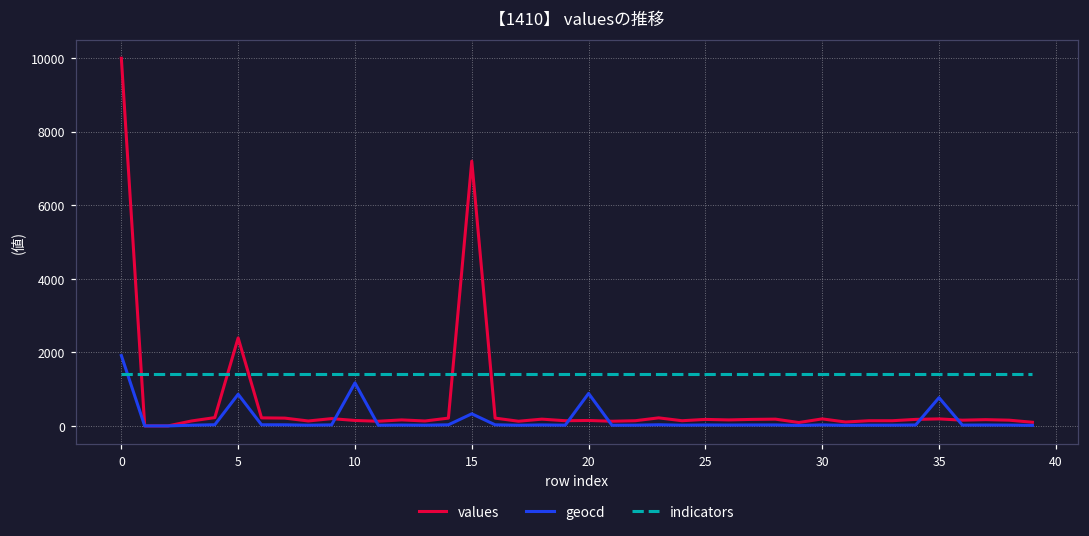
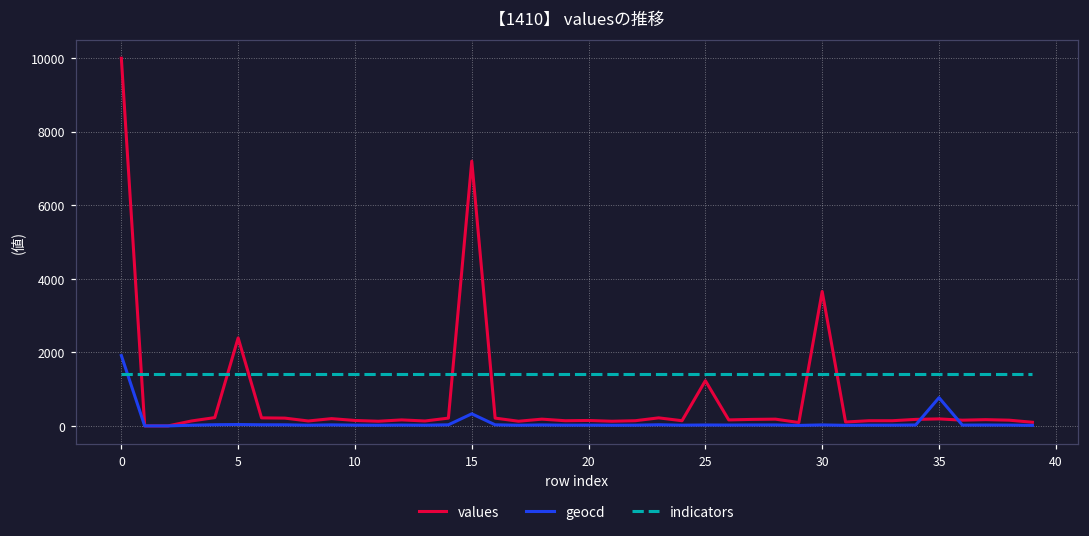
geocd, 5: 900 -> 0
geocd, 10: 1200 -> 0
geocd, 20: 900 -> 0
values, 25: 200 -> 1200
values, 30: 200 -> 3700
